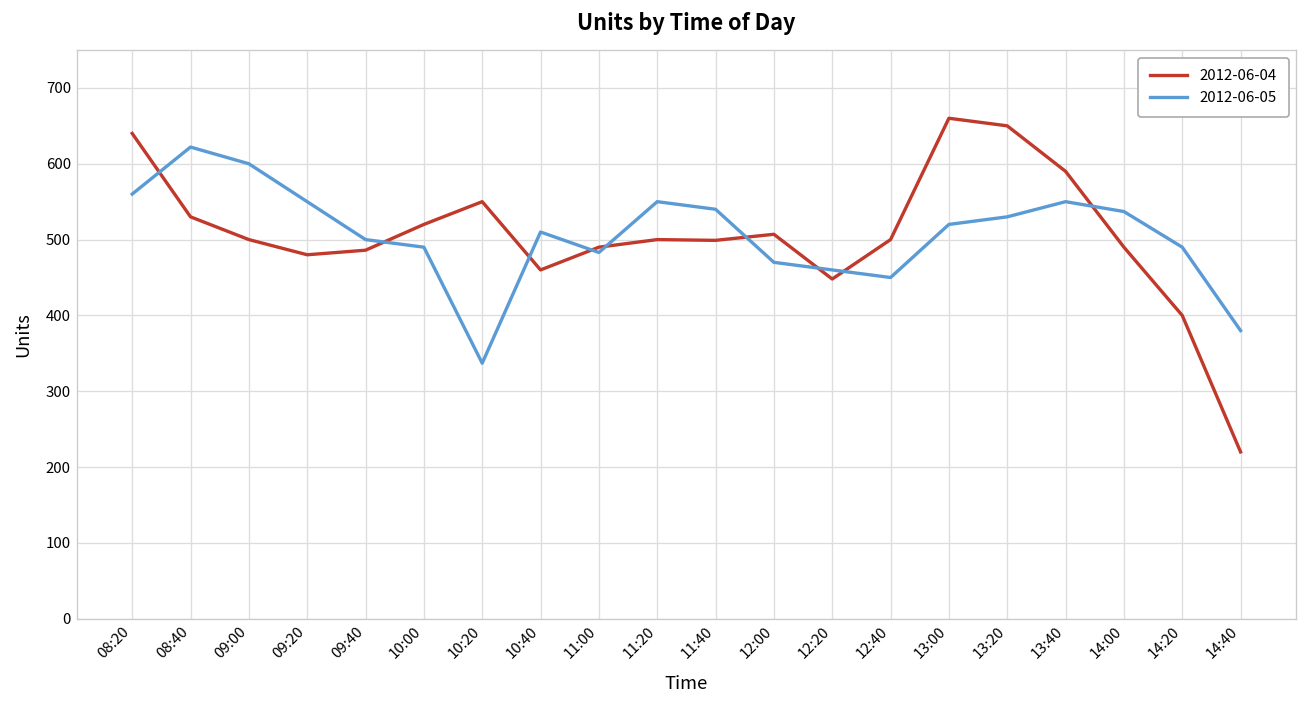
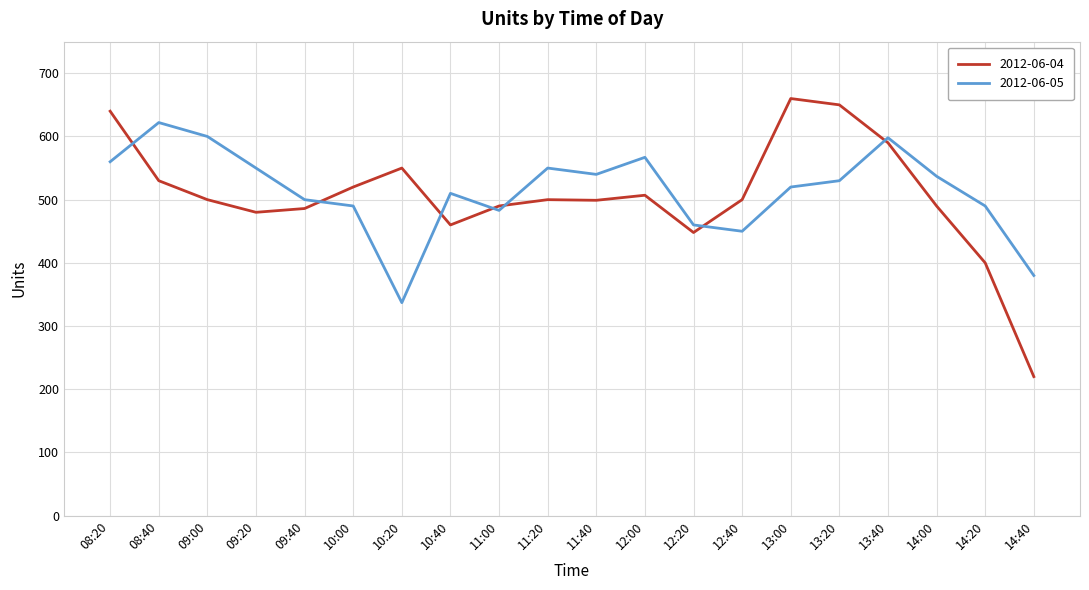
2012-06-05, 12:00: 470 -> 570
2012-06-05, 13:40: 550 -> 600
